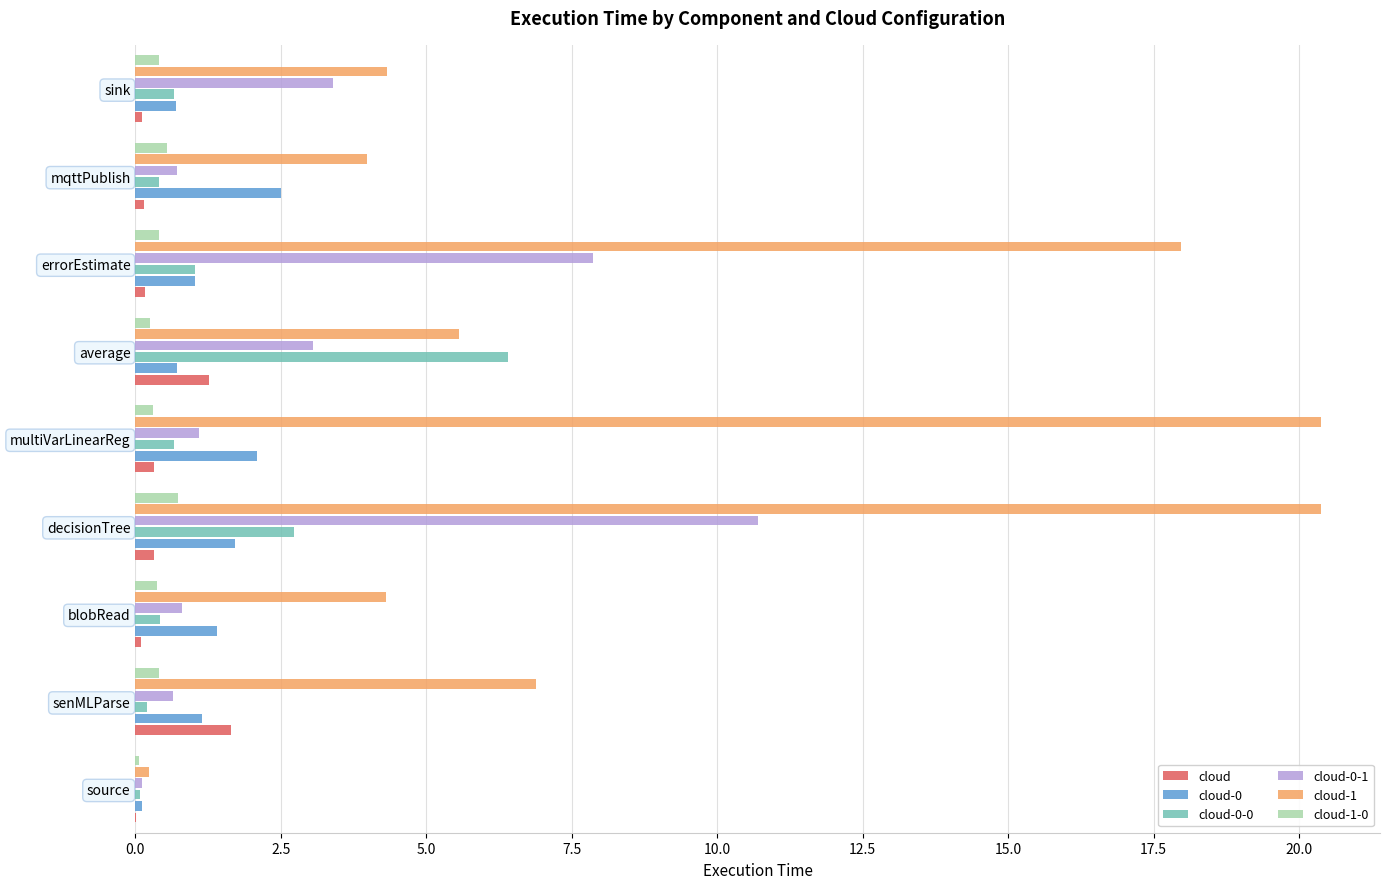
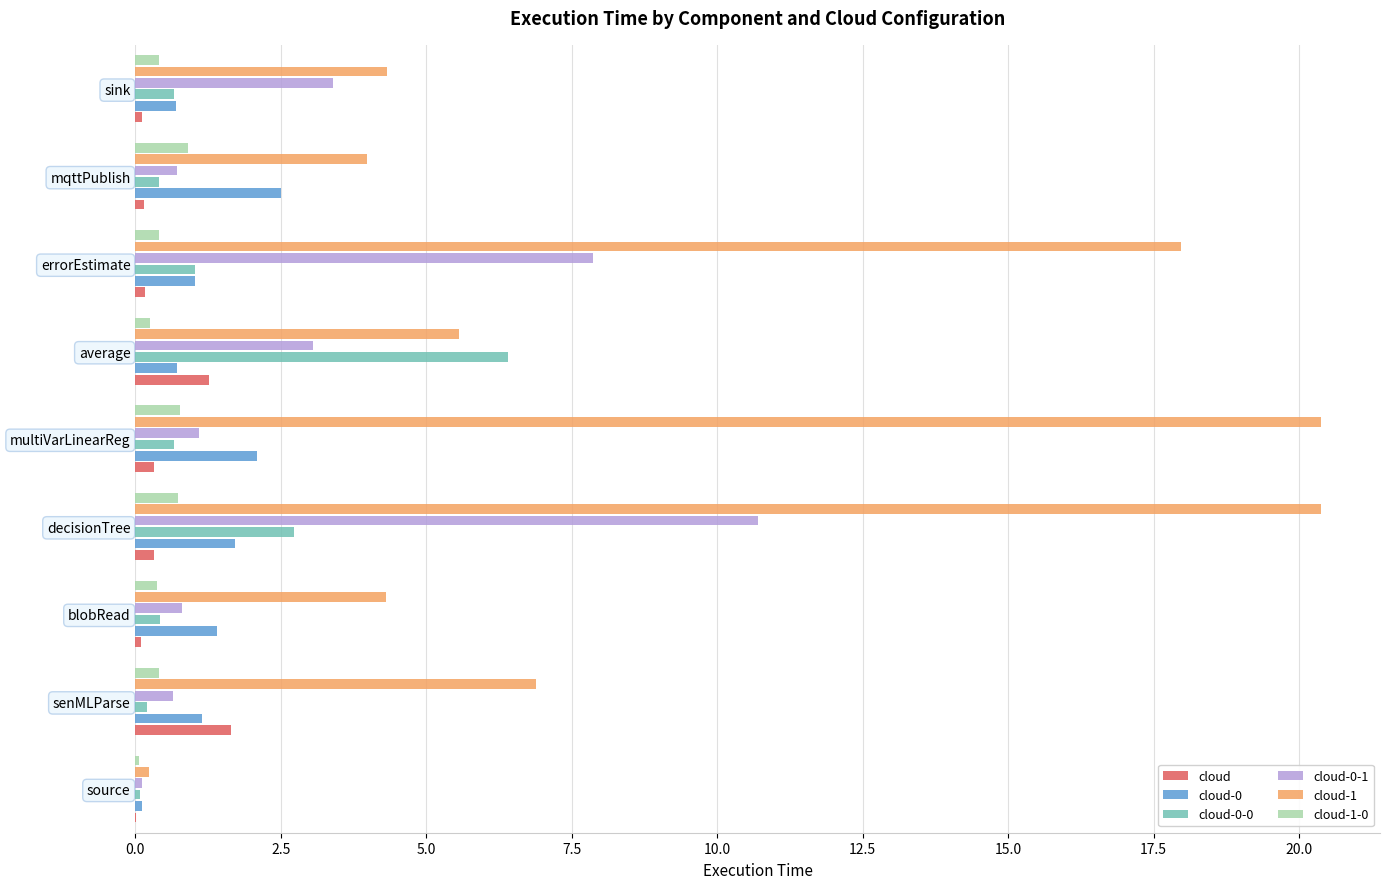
cloud-1-0, mqttPublish: 0.5 -> 0.9
cloud-1-0, multiVarLinearReg: 0.3 -> 0.8
